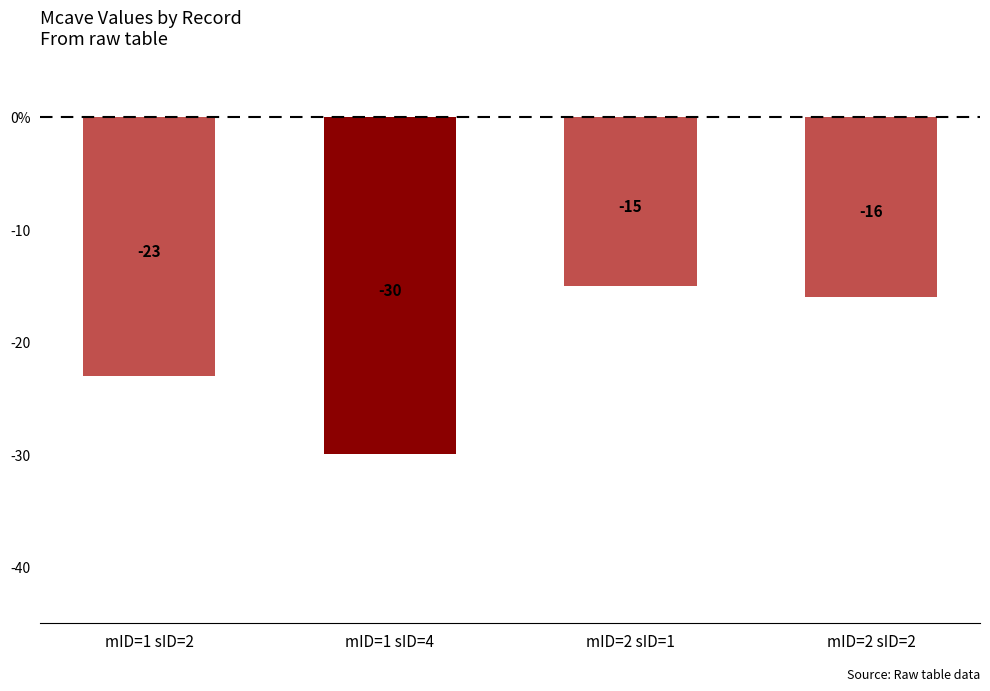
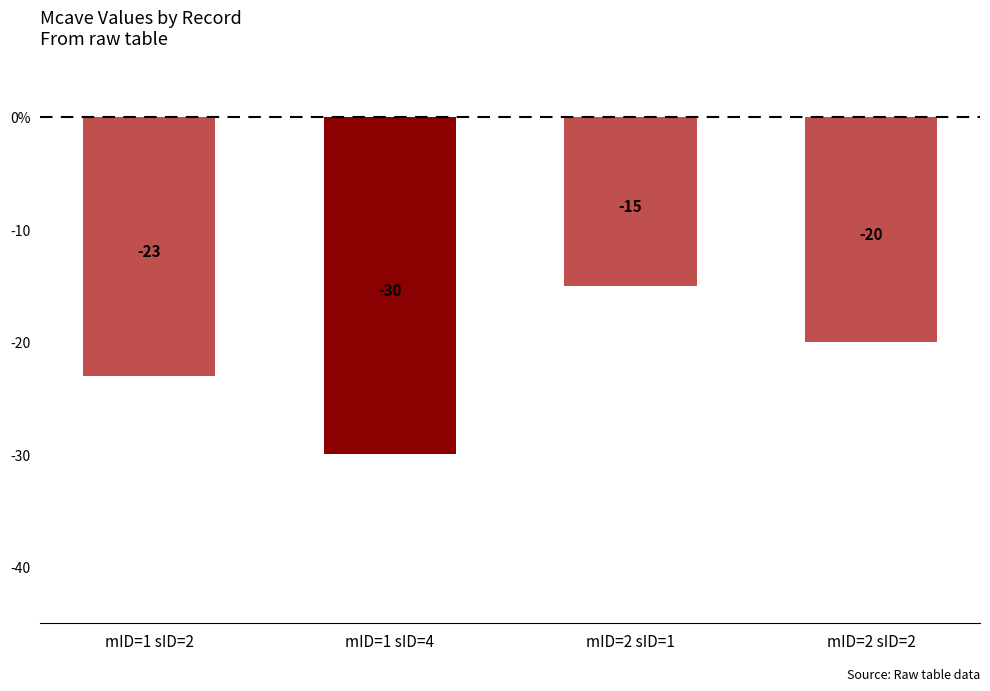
mID=2 sID=2: -16 -> -20
